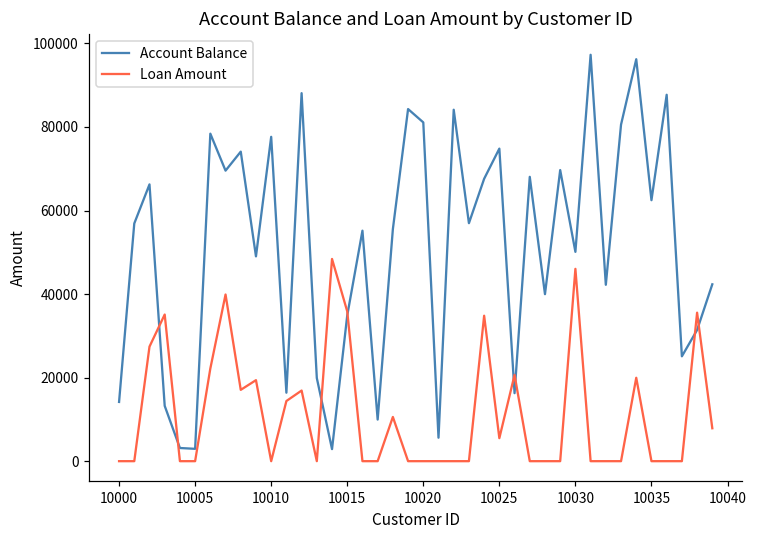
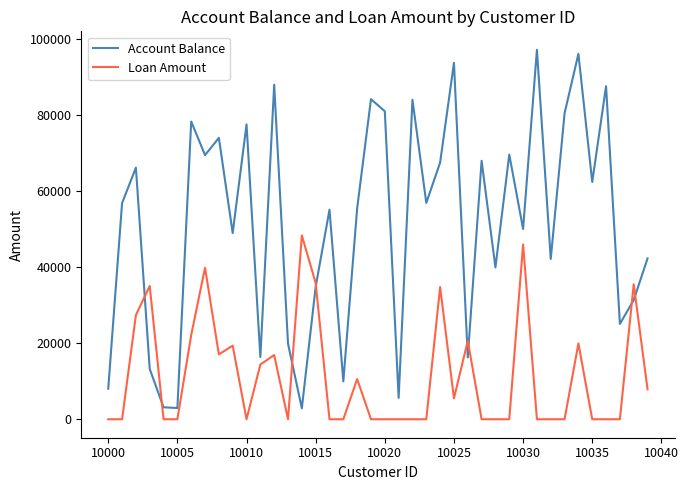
Account Balance, 10000: 14000 -> 8000
Account Balance, 10025: 75000 -> 94000
